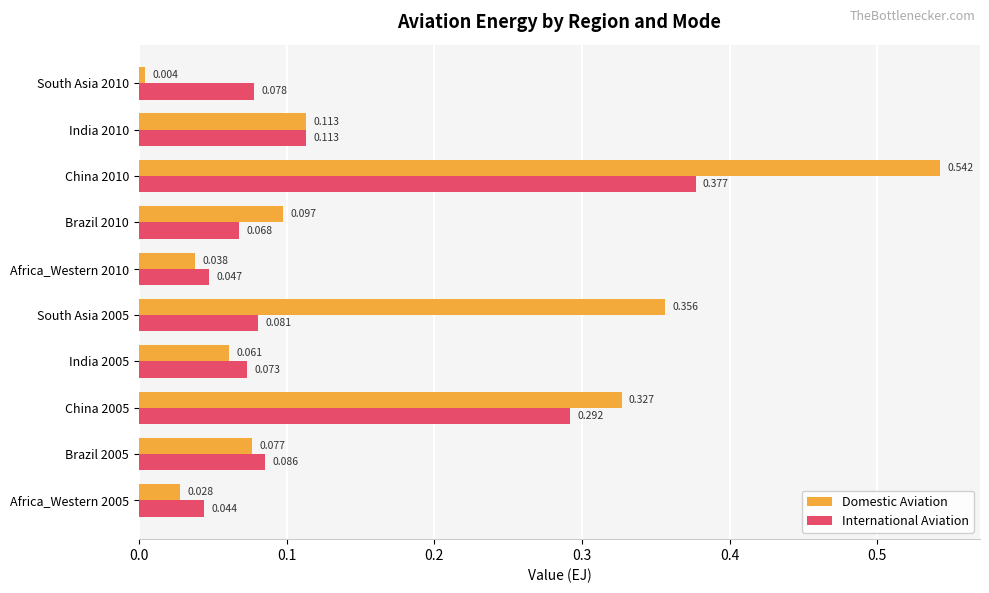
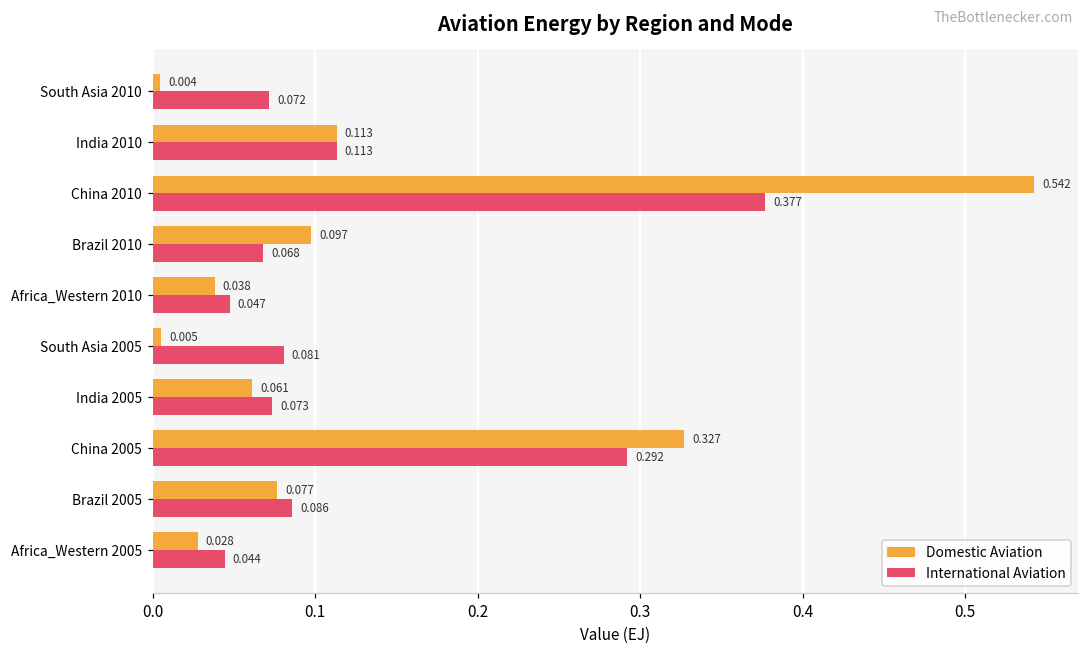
International Aviation, South Asia 2010: 0.078 -> 0.072
Domestic Aviation, South Asia 2005: 0.356 -> 0.005
